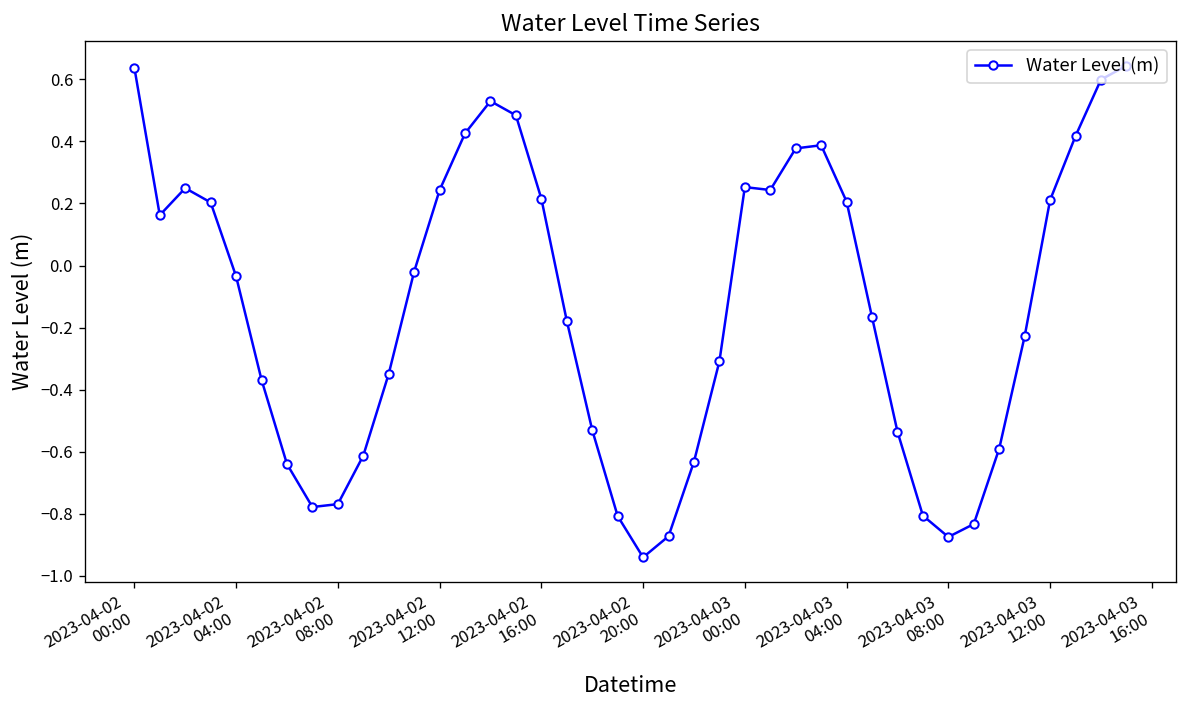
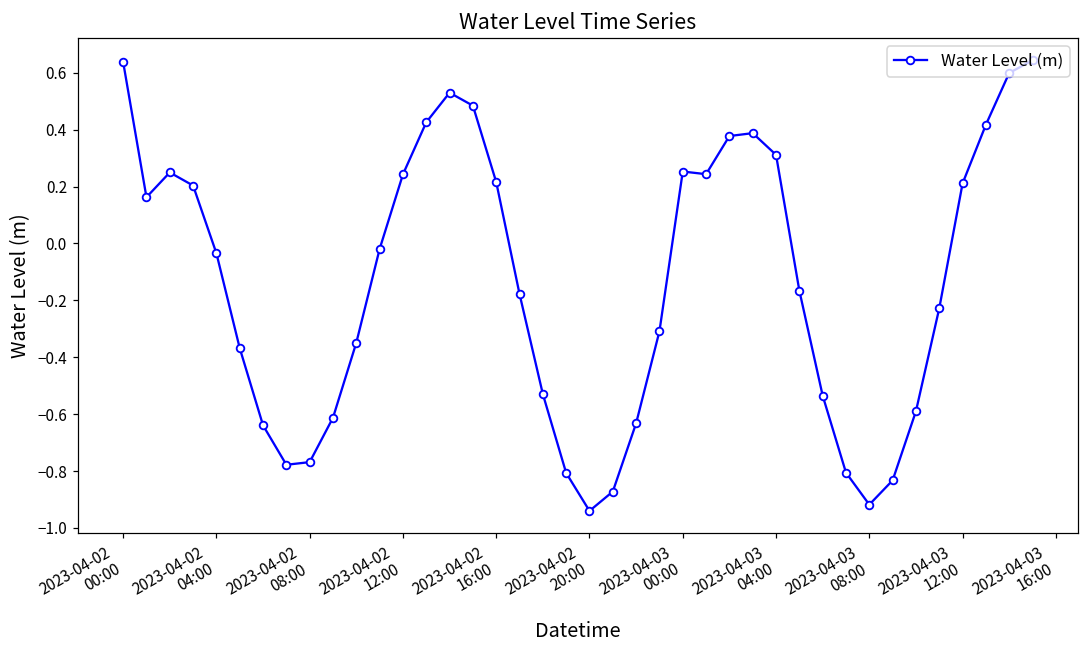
2023-04-03 04:00: 0.21 -> 0.31
2023-04-03 08:00: -0.87 -> -0.92
